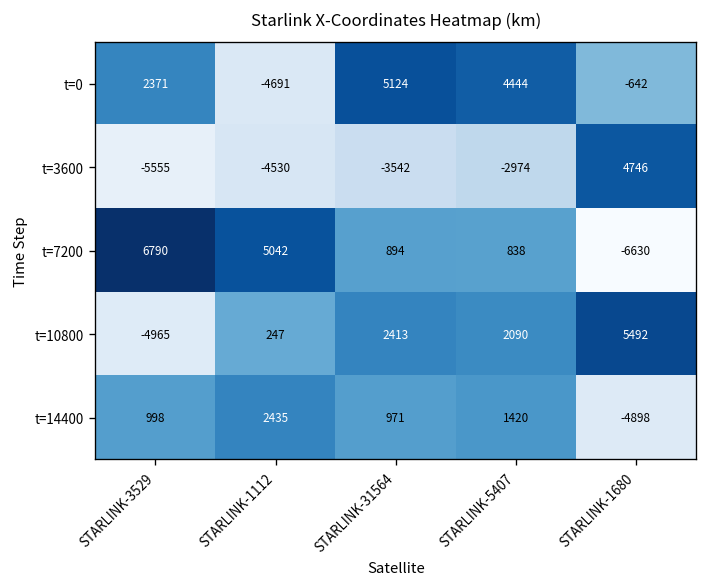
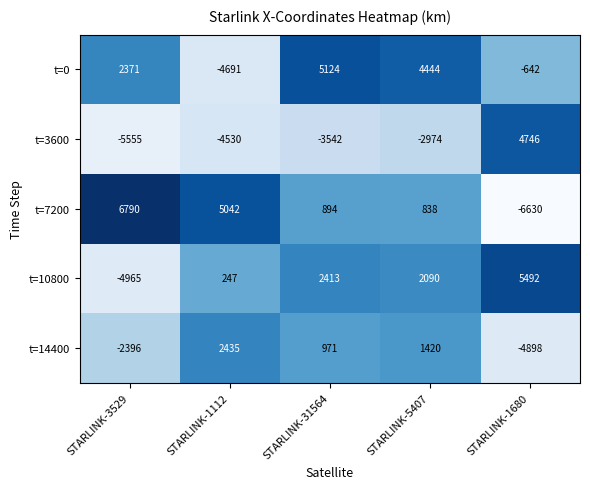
t=14400, STARLINK-3529: 998 -> -2396
